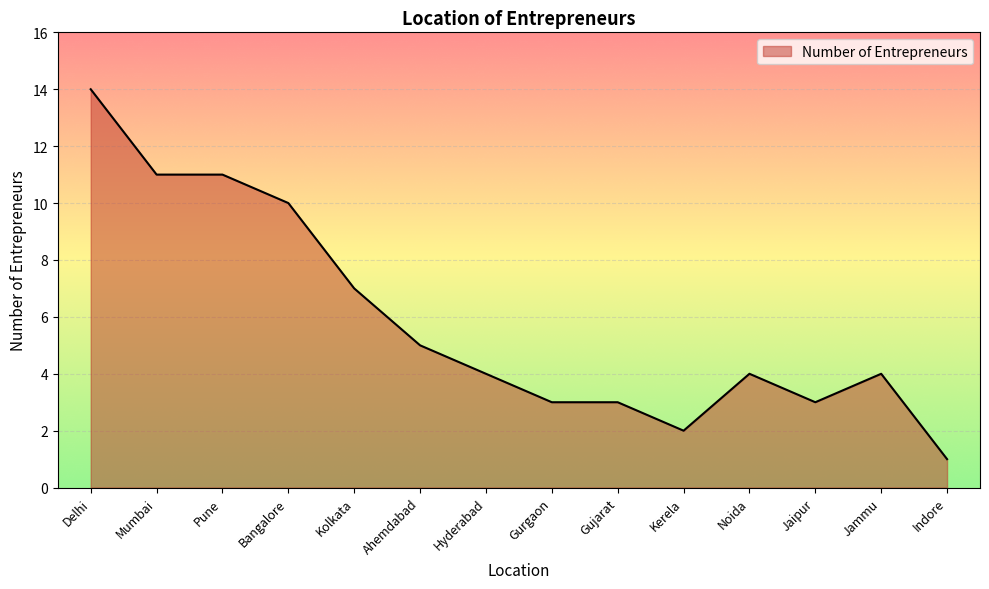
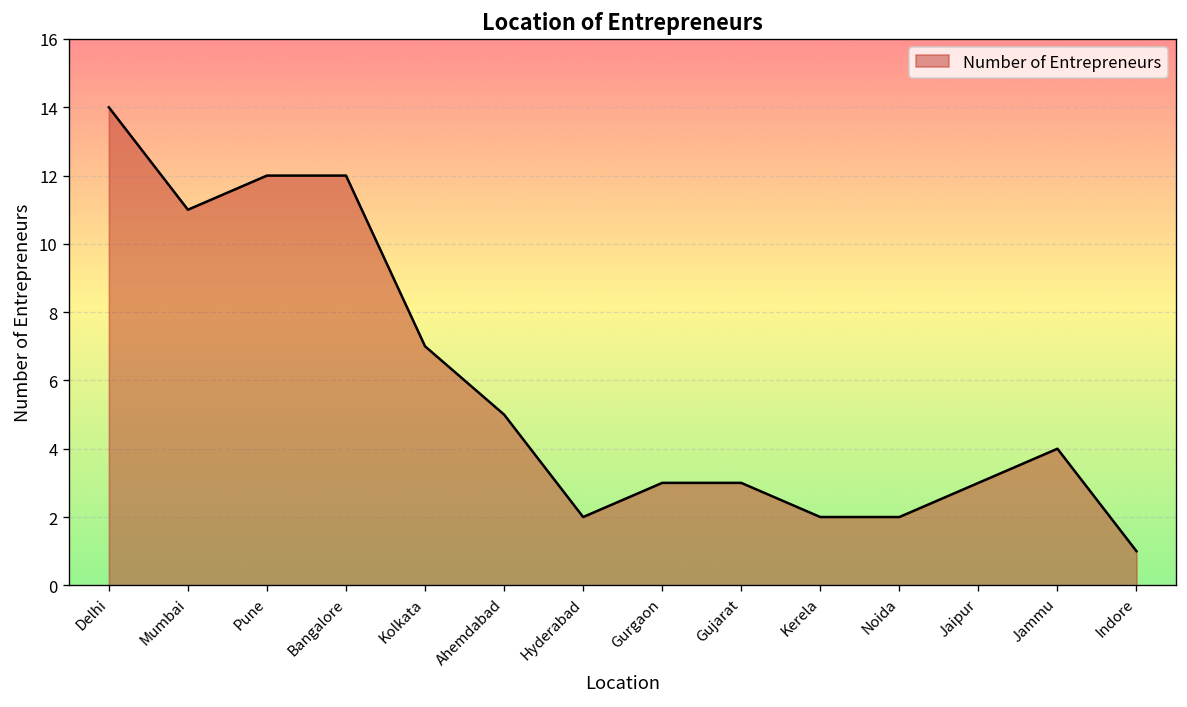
Pune: 11 -> 12
Bangalore: 10 -> 12
Hyderabad: 4 -> 2
Noida: 4 -> 2
